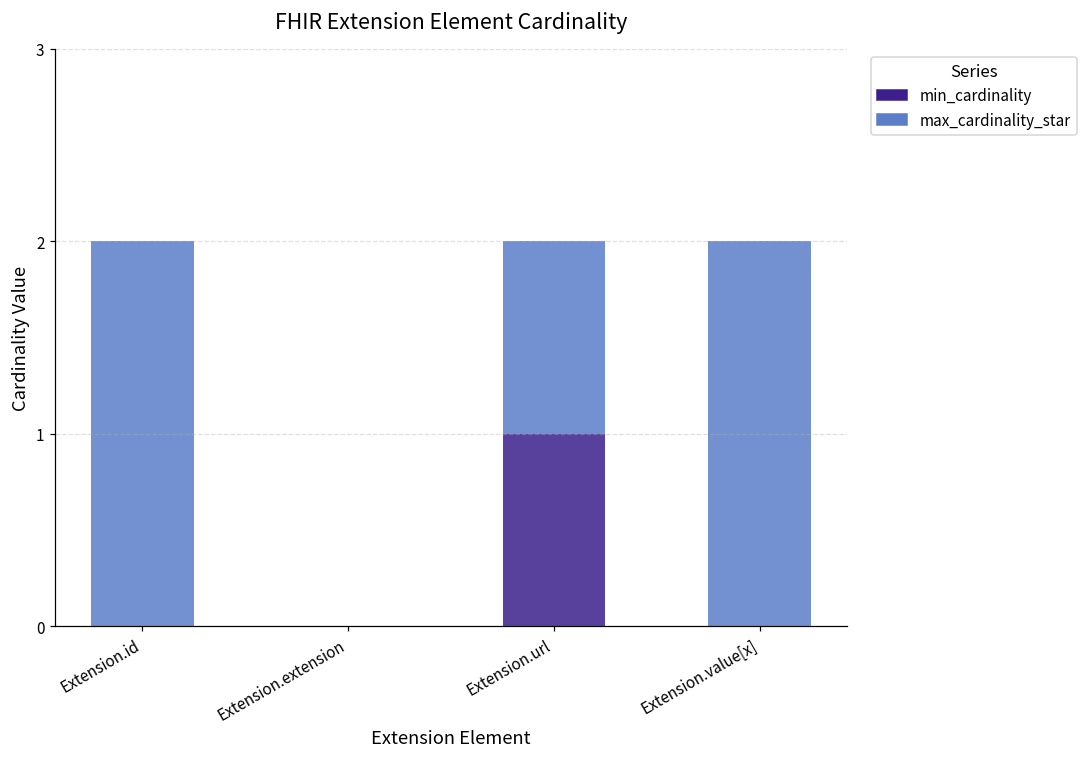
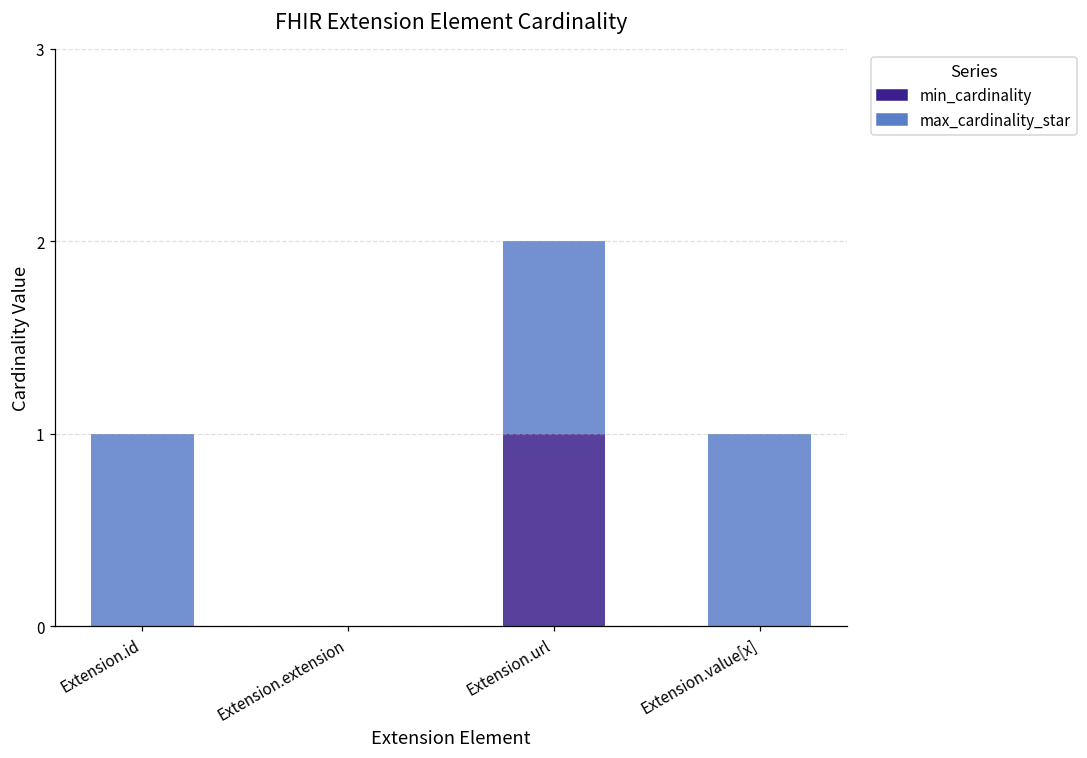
max_cardinality_star, Extension.id: 2 -> 1
max_cardinality_star, Extension.value[x]: 2 -> 1
